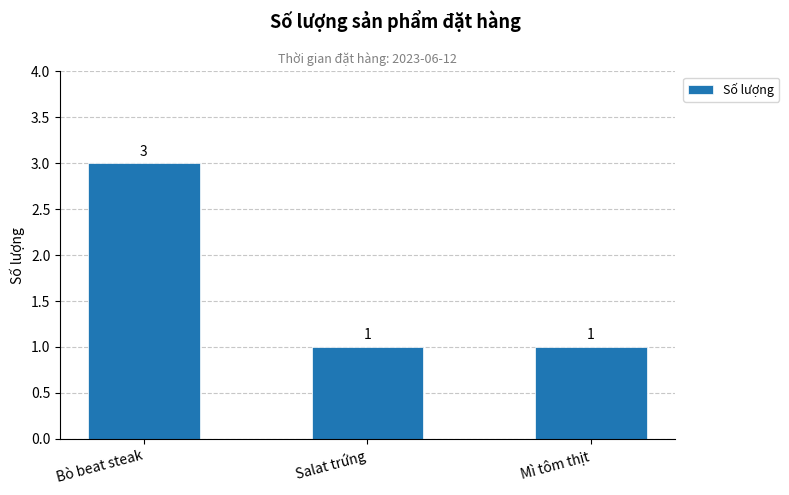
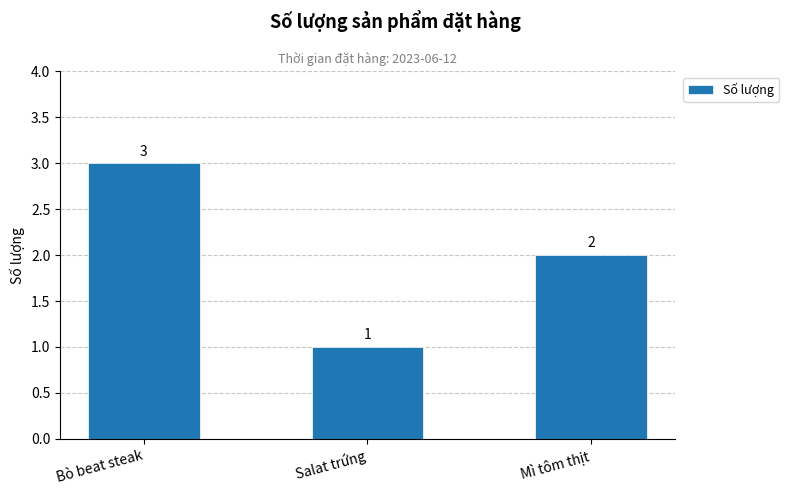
Mì tôm thịt: 1 -> 2
